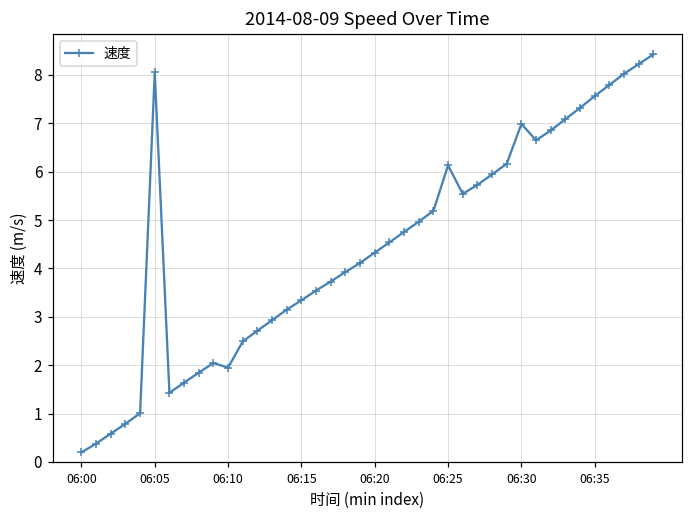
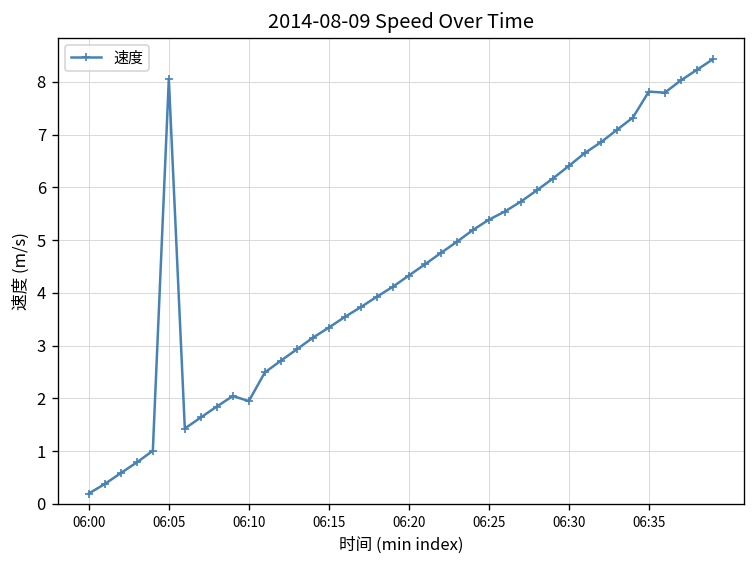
06:25: 6.1 -> 5.4
06:30: 7.0 -> 6.4
06:35: 7.6 -> 7.8
